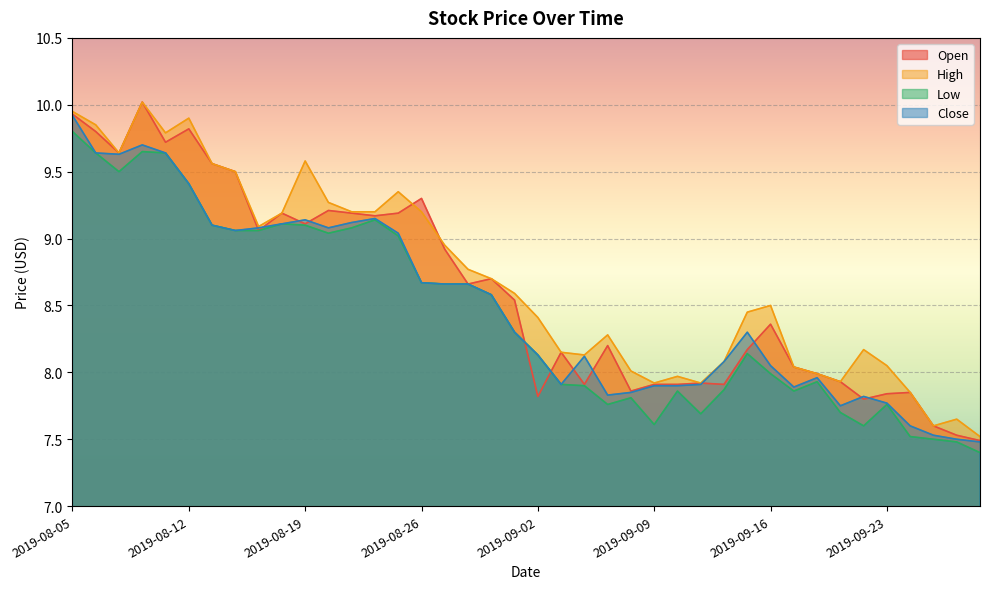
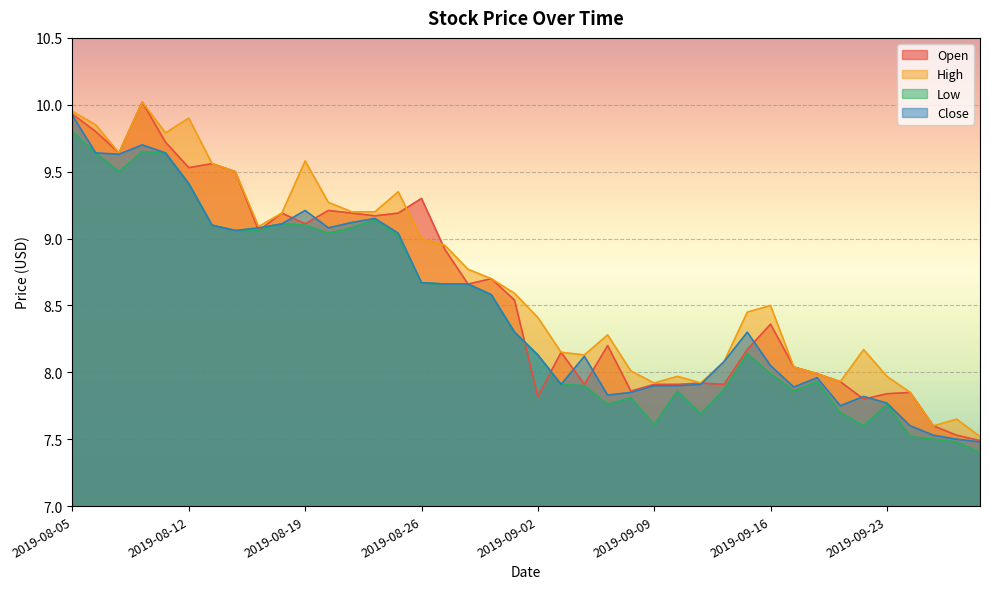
Open, 2019-08-12: 9.82 -> 9.53
Close, 2019-08-19: 9.14 -> 9.21
High, 2019-08-26: 9.2 -> 9.0
High, 2019-09-23: 8.05 -> 7.97
